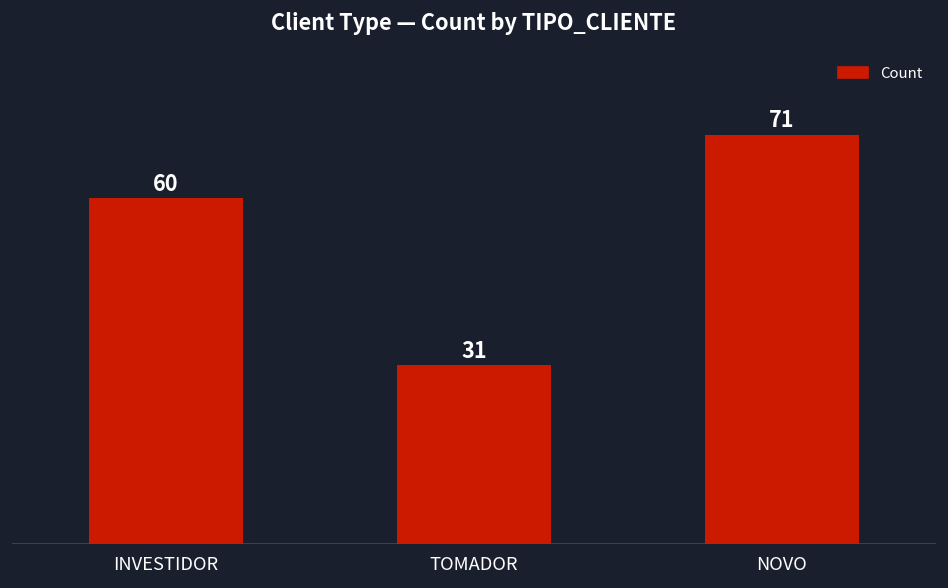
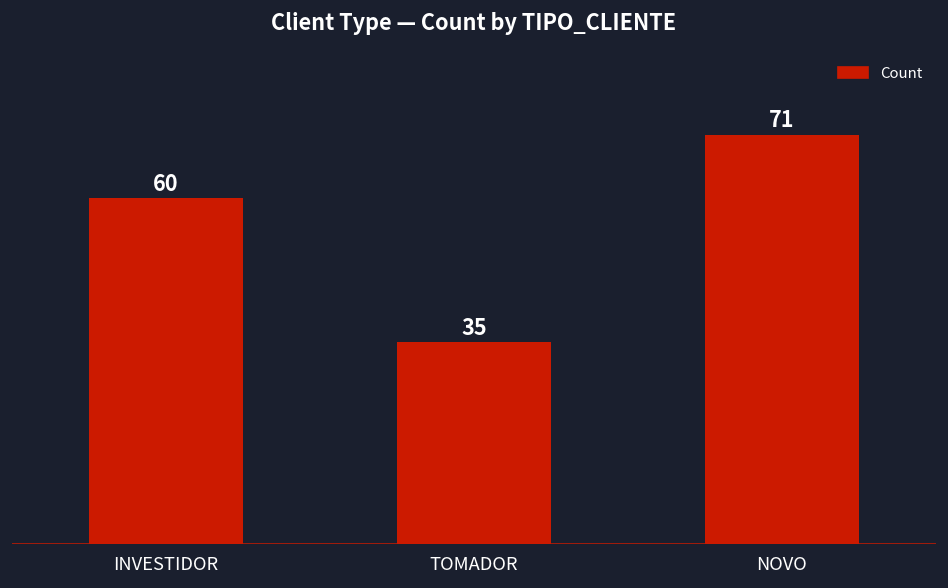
TOMADOR: 31 -> 35
